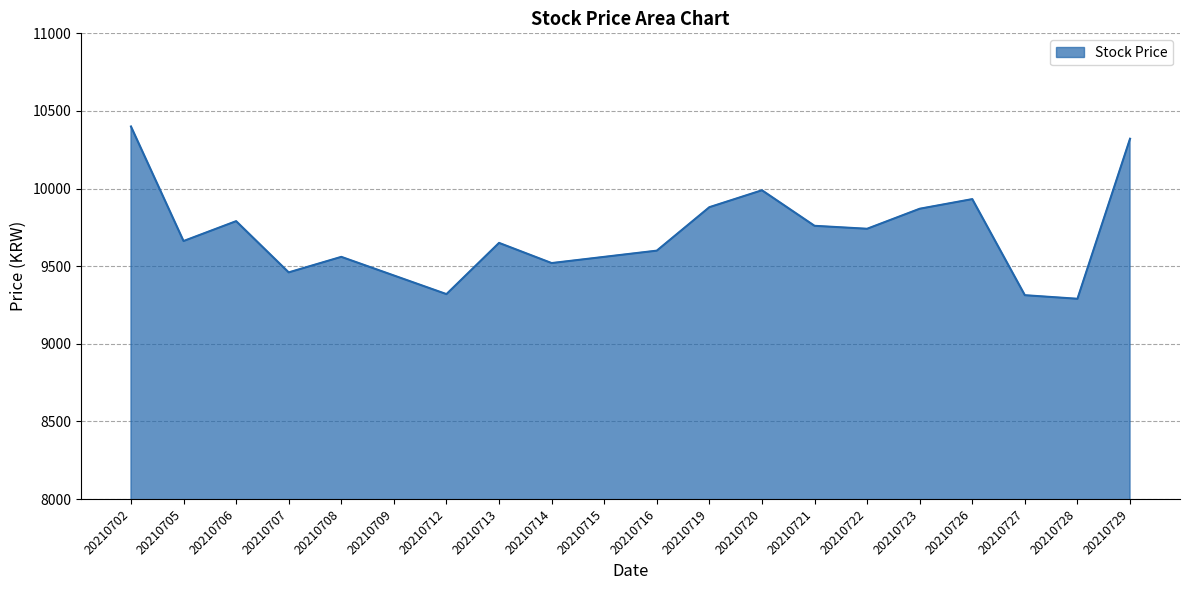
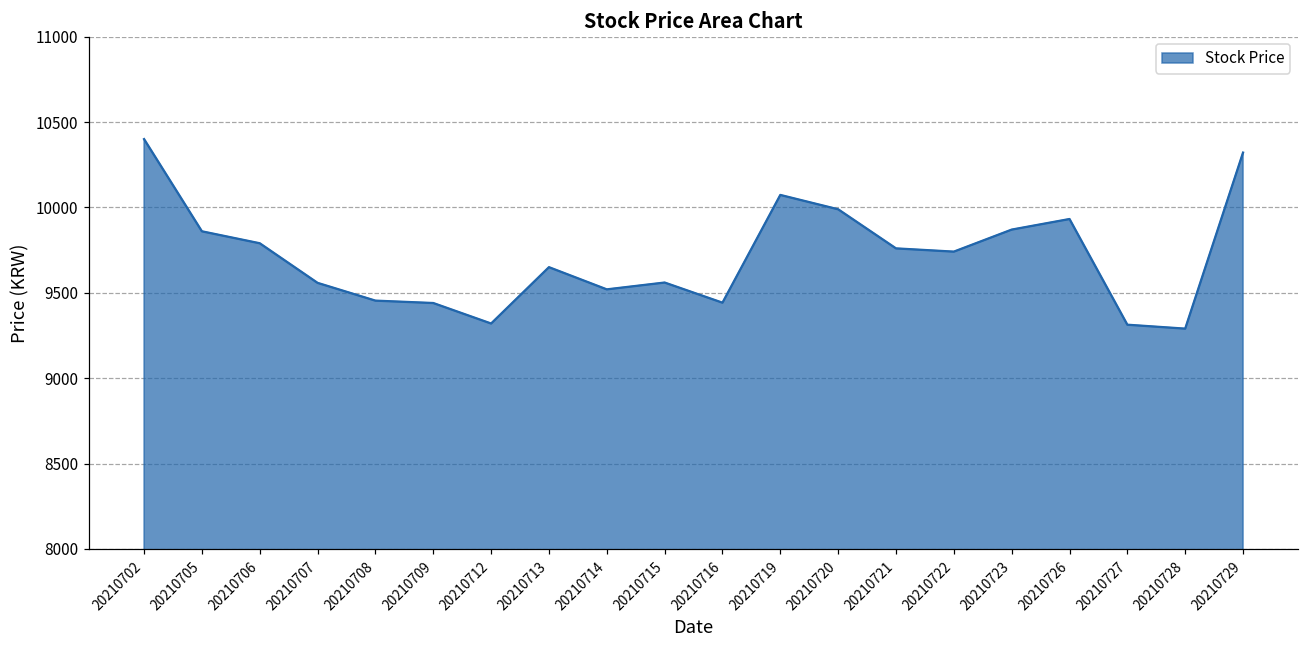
20210705: 9660 -> 9860
20210707: 9460 -> 9560
20210708: 9560 -> 9450
20210716: 9600 -> 9440
20210719: 9880 -> 10070
